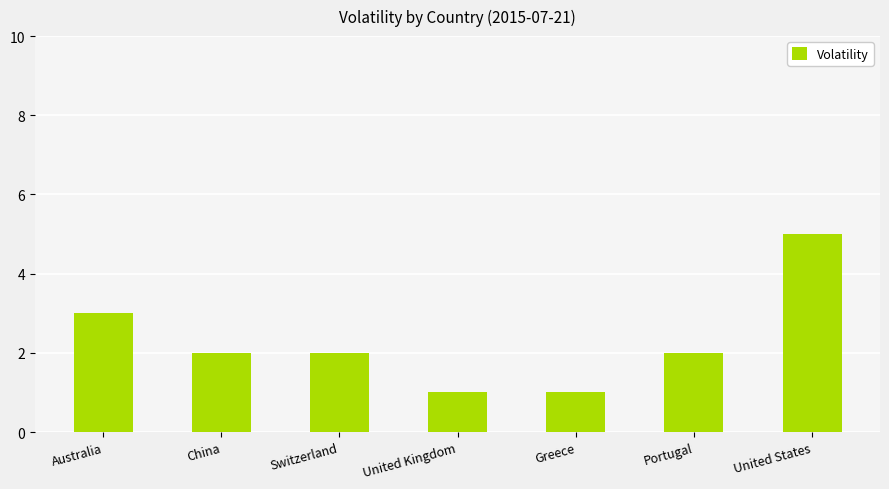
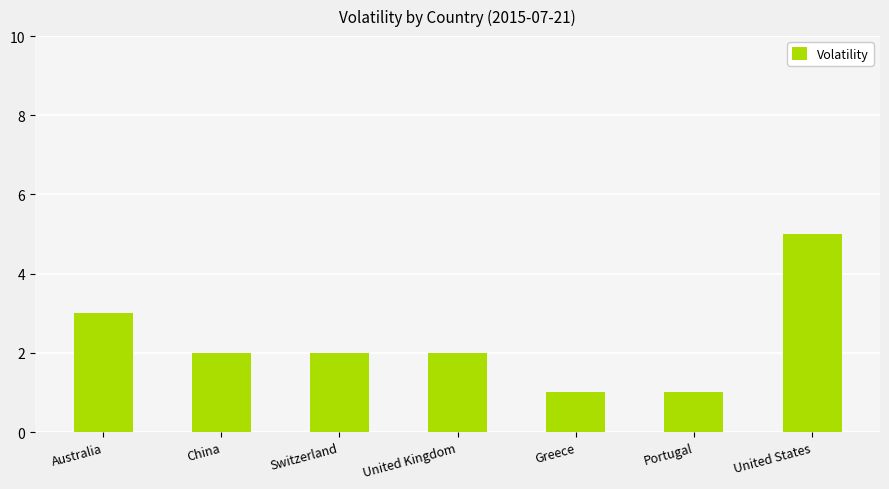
United Kingdom: 1 -> 2
Portugal: 2 -> 1
